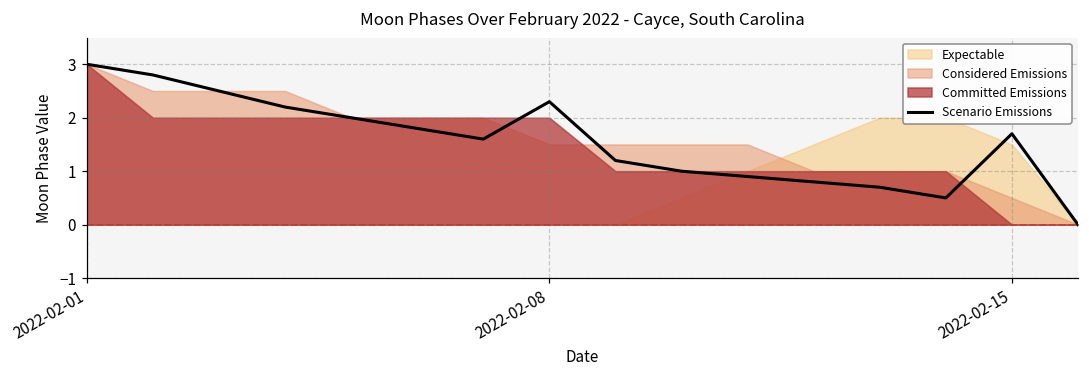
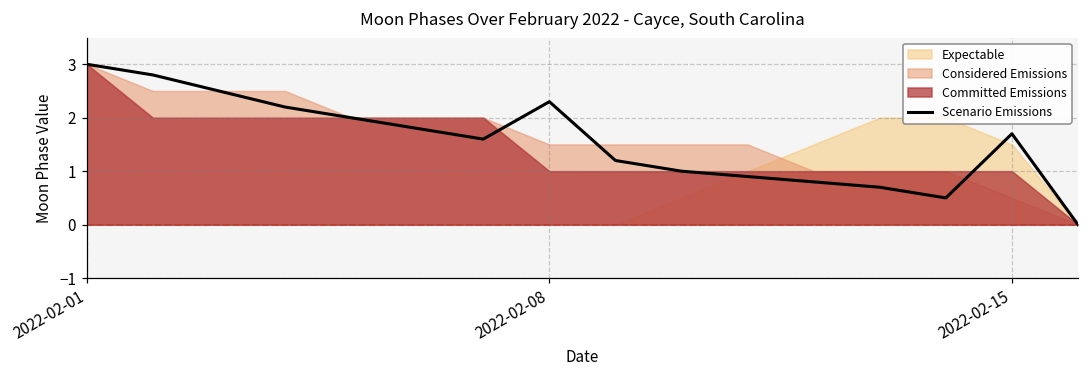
Committed Emissions, 2022-02-08: 2 -> 1
Committed Emissions, 2022-02-15: 0 -> 1
